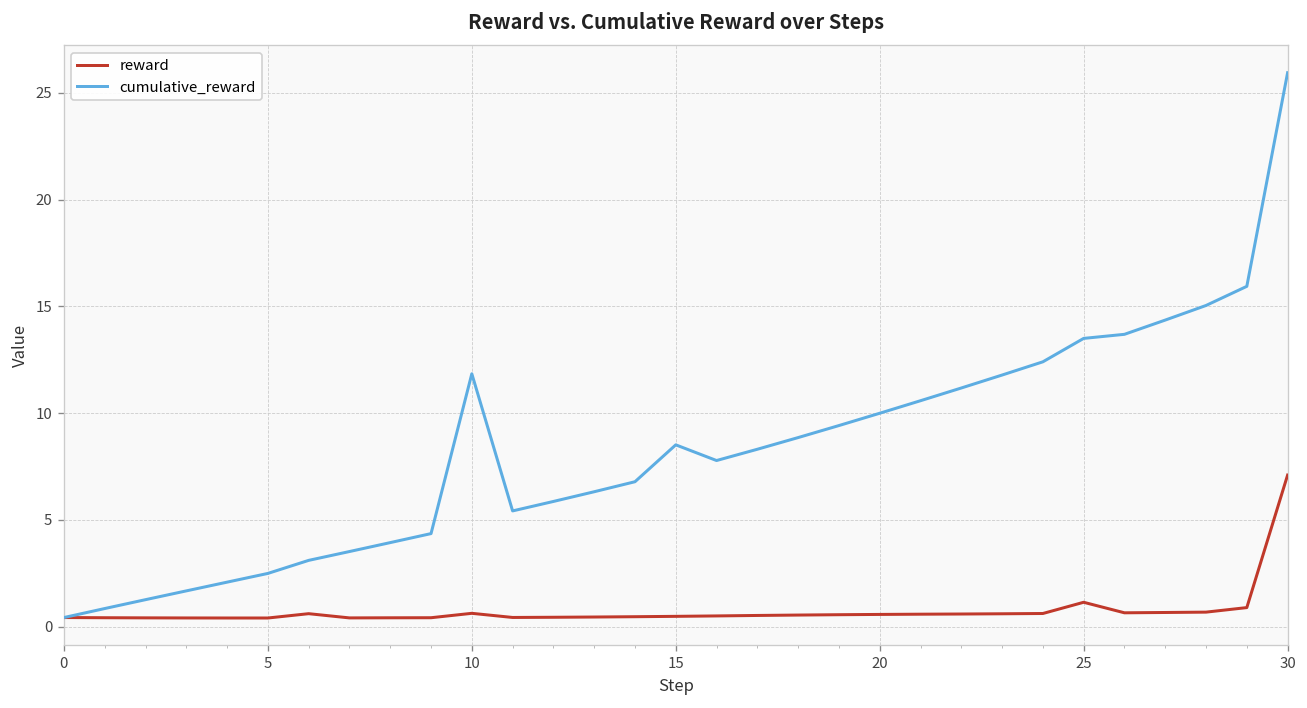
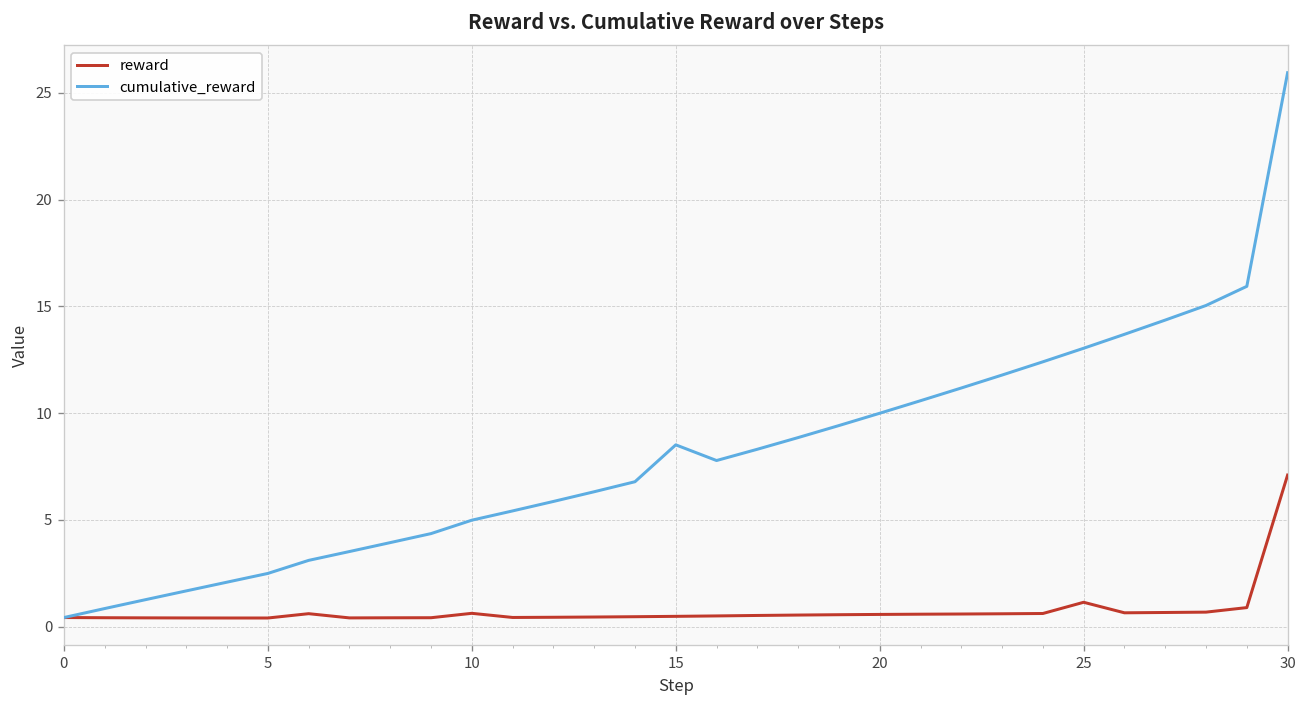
cumulative_reward, 10: 11.8 -> 5.0
cumulative_reward, 25: 13.5 -> 13.0
